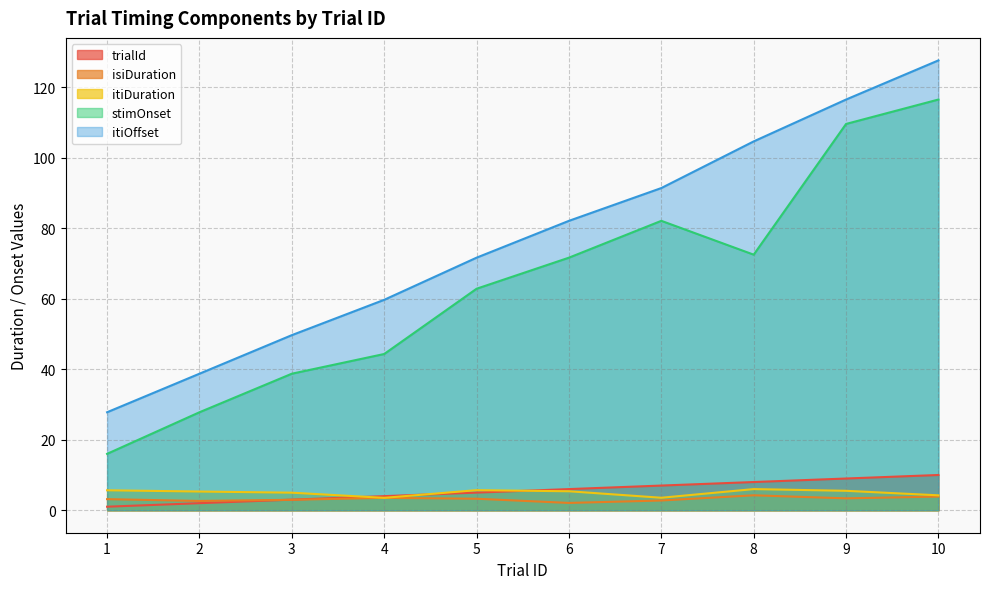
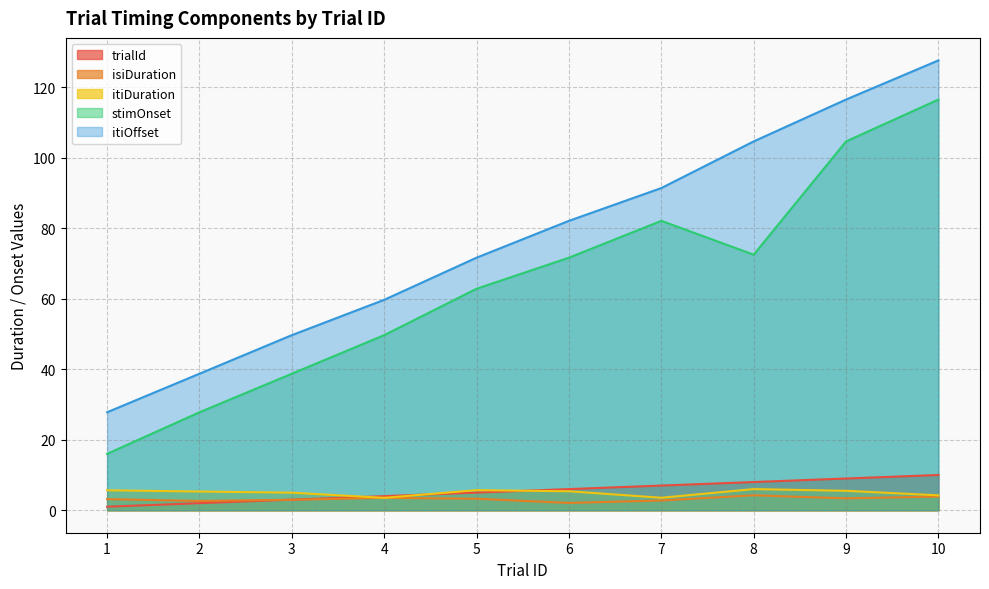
stimOnset, 4: 44 -> 50
stimOnset, 9: 110 -> 105
